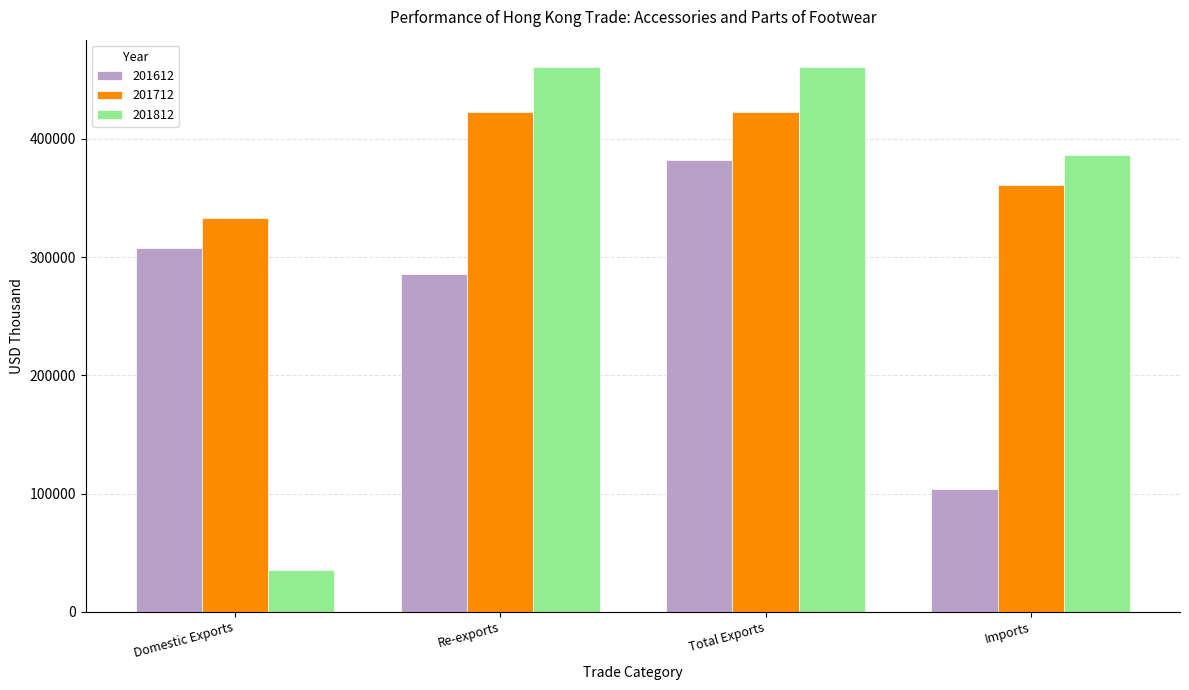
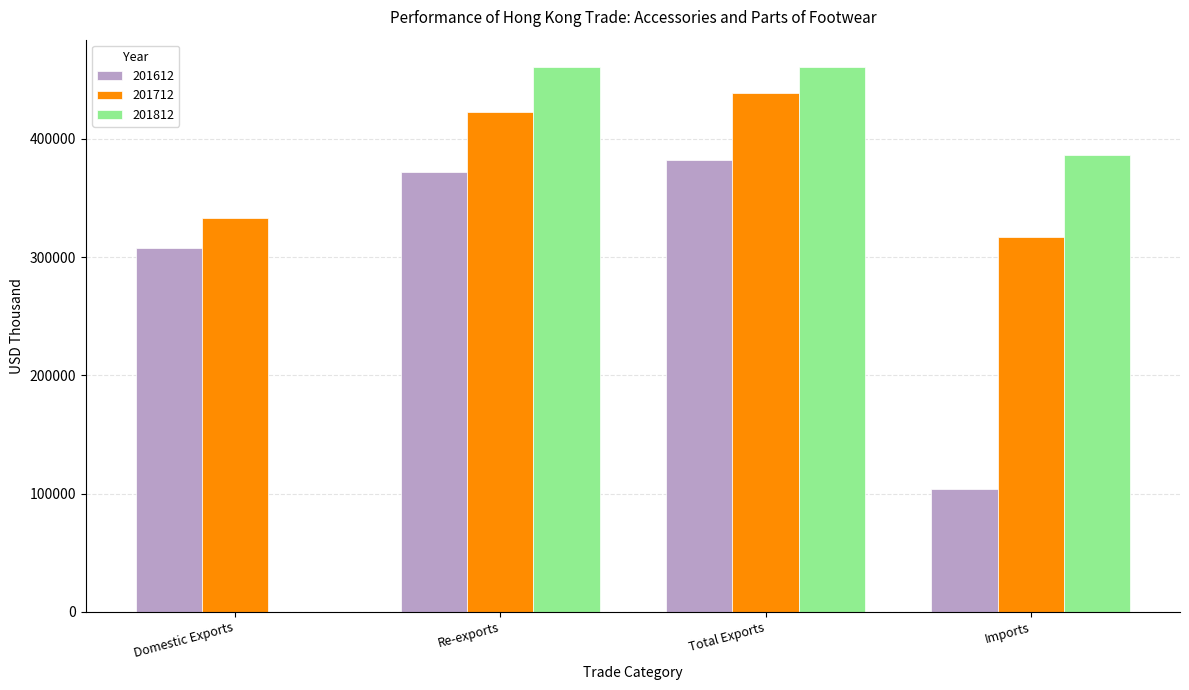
201812, Domestic Exports: 36000 -> 0
201612, Re-exports: 285000 -> 372000
201712, Total Exports: 423000 -> 439000
201712, Imports: 361000 -> 317000
